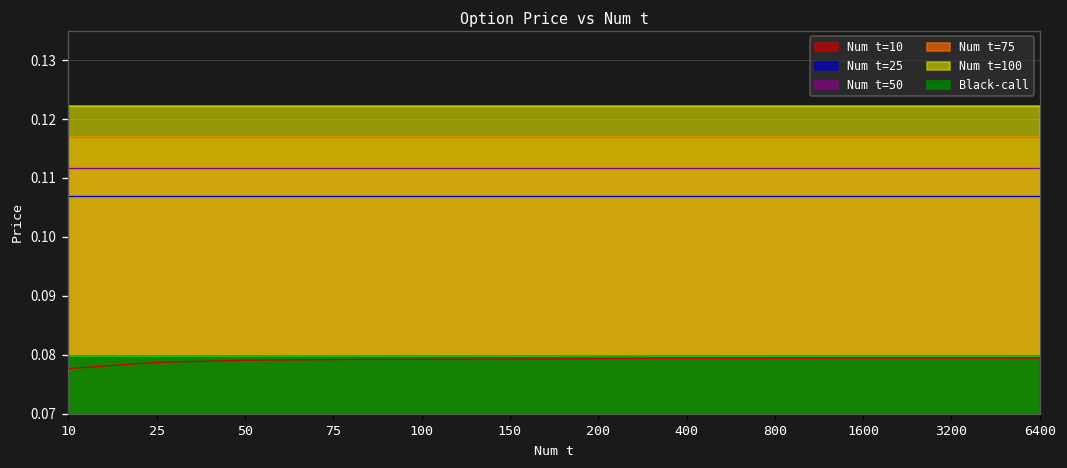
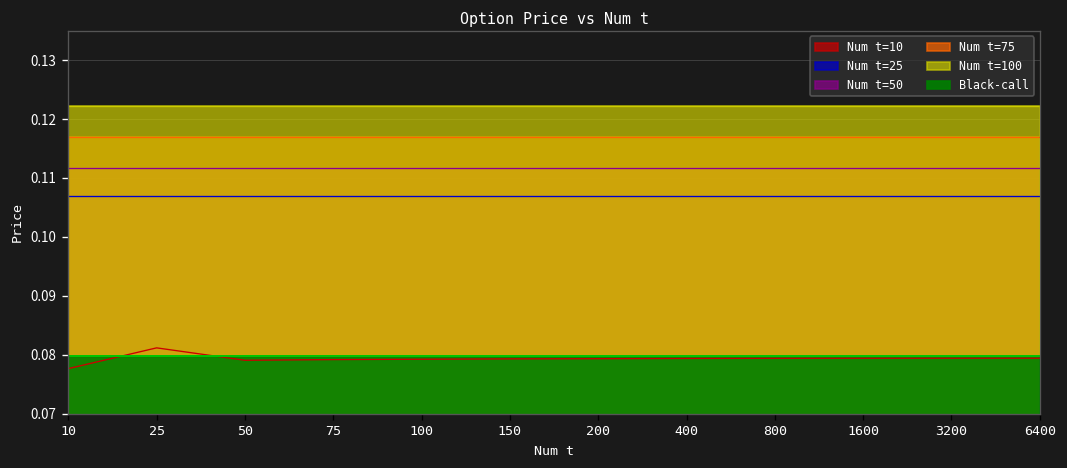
Num t=10, 25: 0.079 -> 0.081
